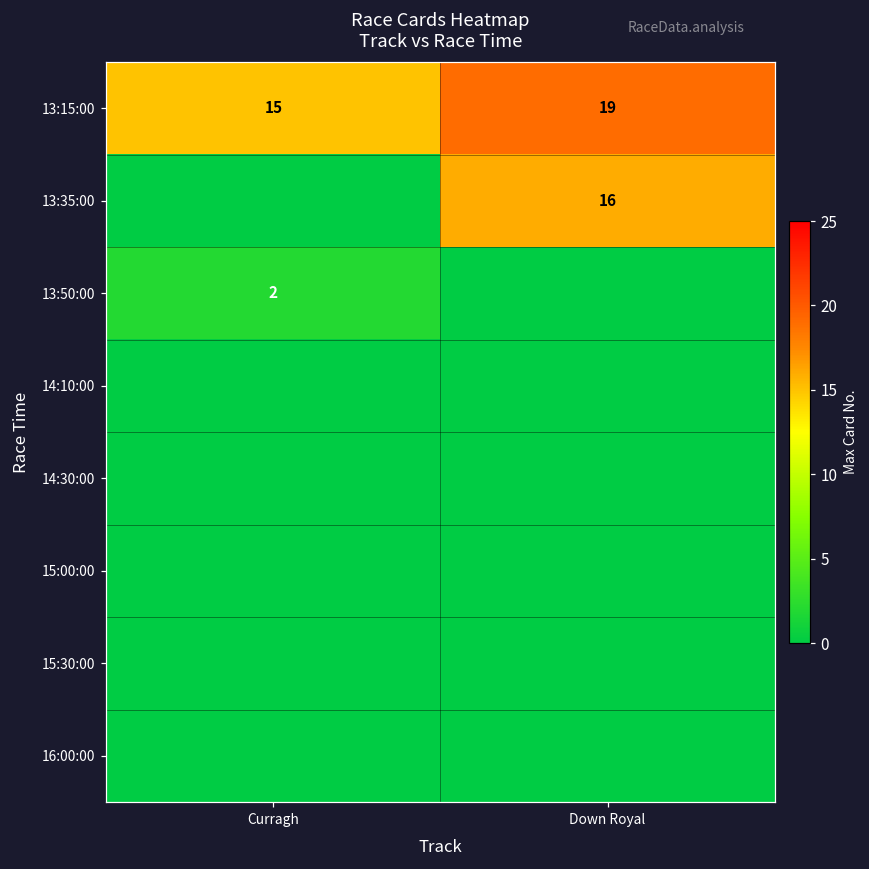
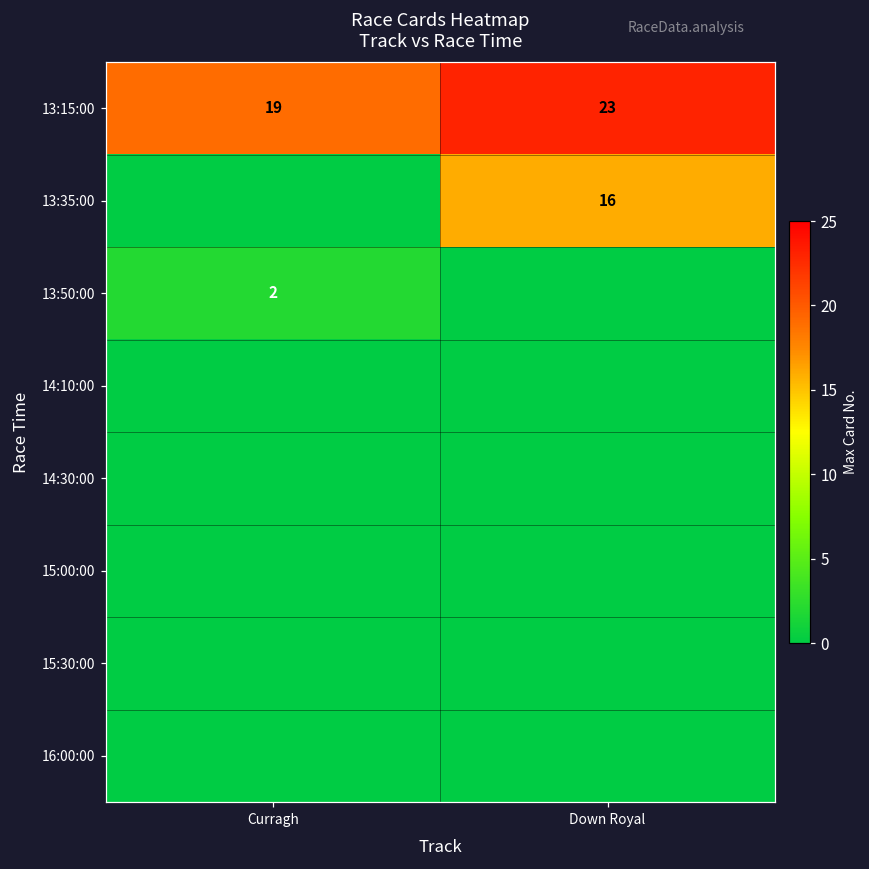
13:15:00, Curragh: 15 -> 19
13:15:00, Down Royal: 19 -> 23
